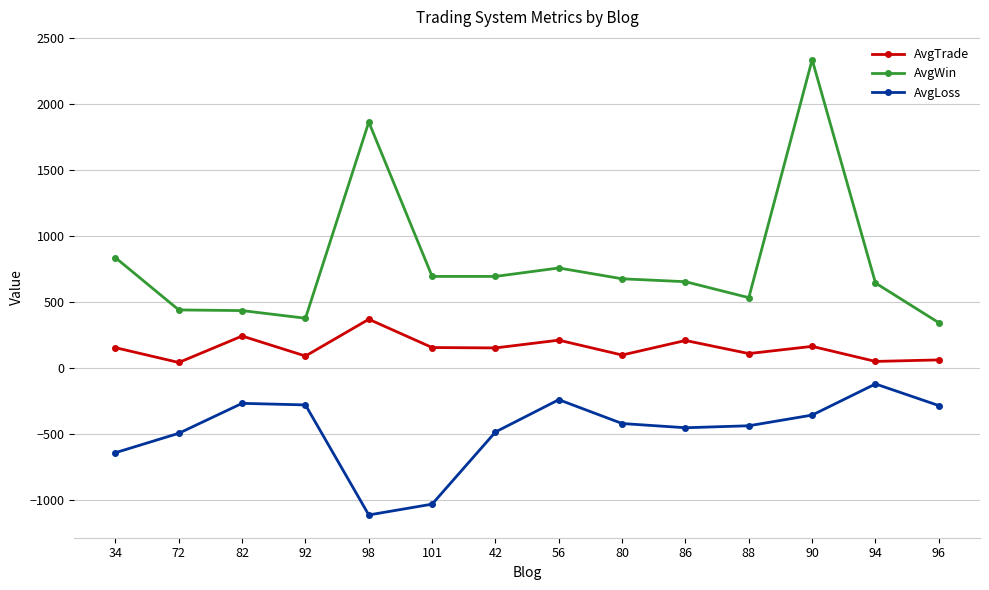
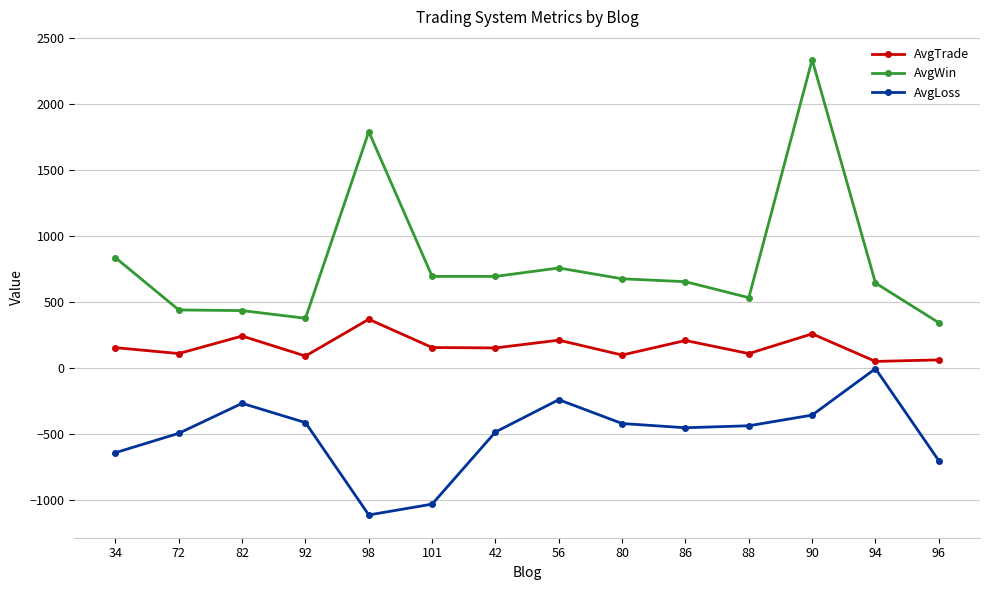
AvgTrade, 72: 40 -> 110
AvgLoss, 92: -280 -> -420
AvgWin, 98: 1860 -> 1790
AvgTrade, 90: 160 -> 260
AvgLoss, 94: -120 -> -10
AvgLoss, 96: -290 -> -710
